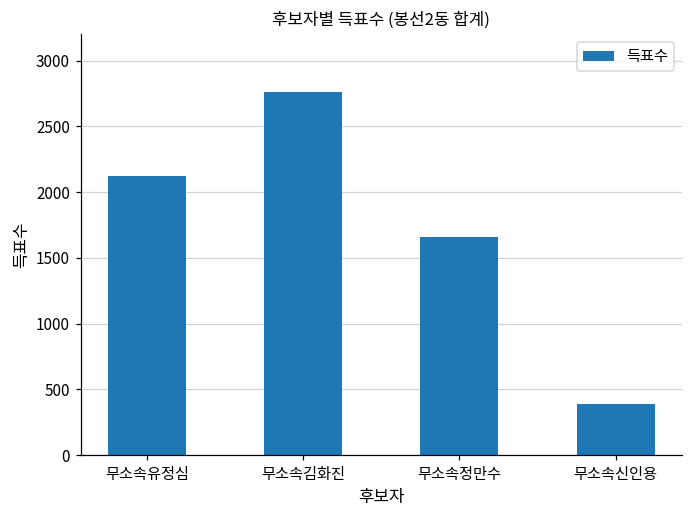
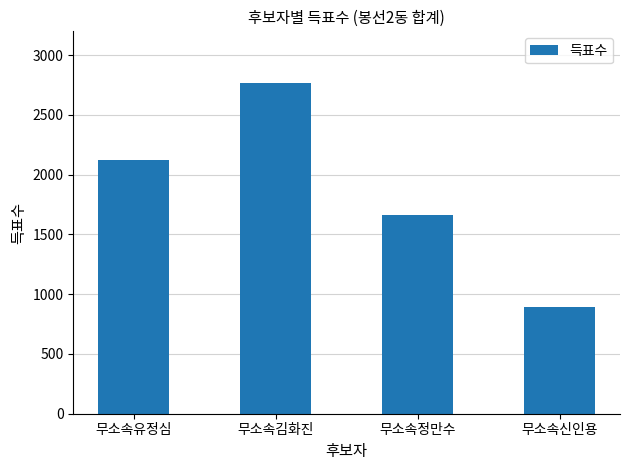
무소속신인용: 390 -> 890
